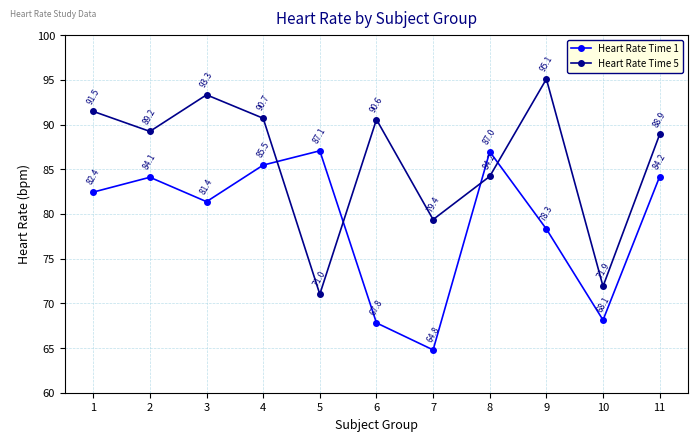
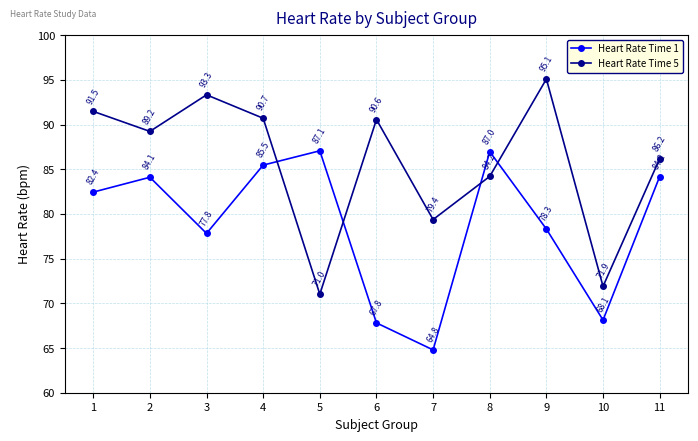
Heart Rate Time 1, 3: 81.4 -> 77.8
Heart Rate Time 5, 11: 88.9 -> 86.2
